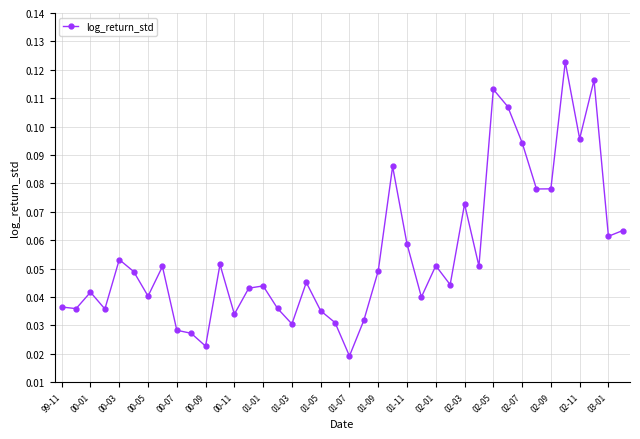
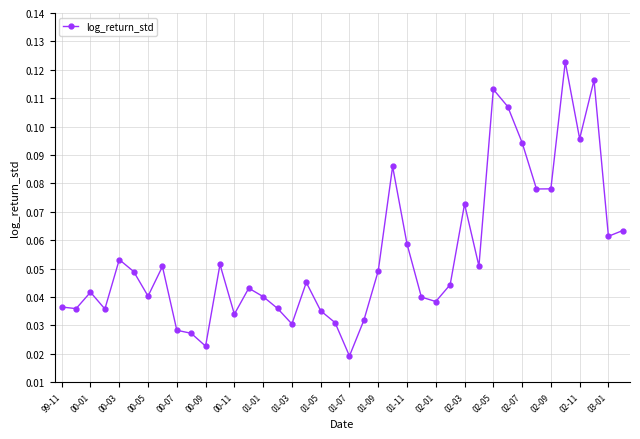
01-01: 0.044 -> 0.040
02-01: 0.051 -> 0.038
